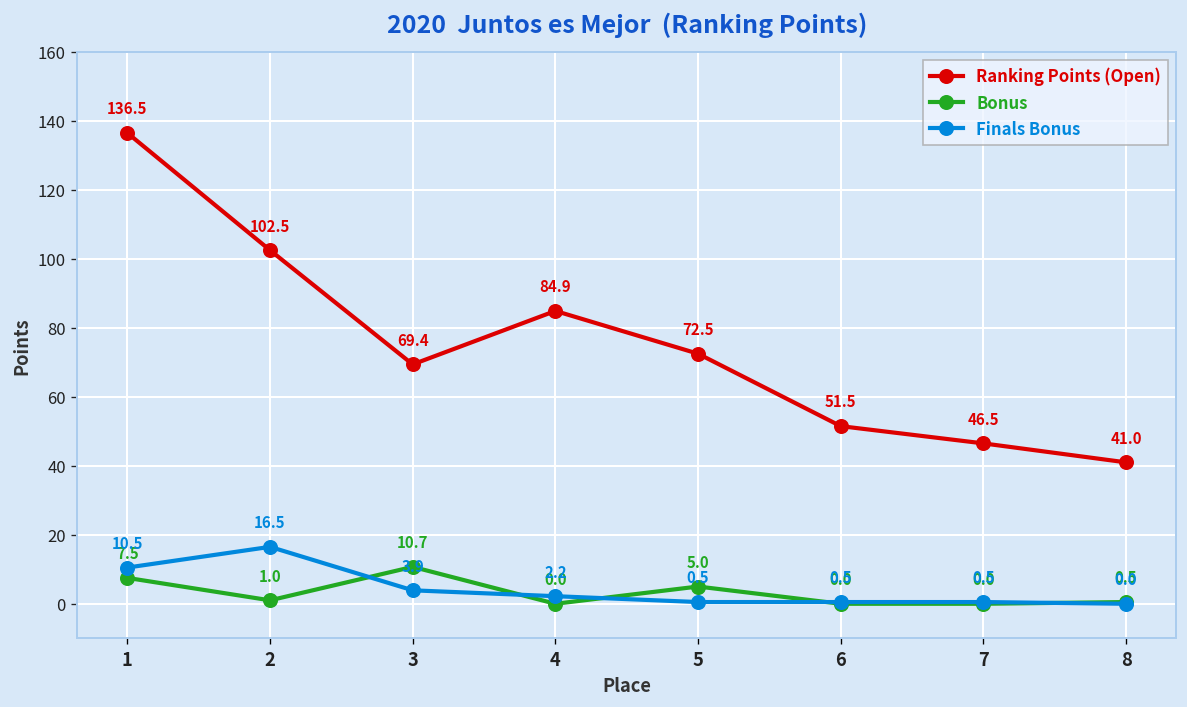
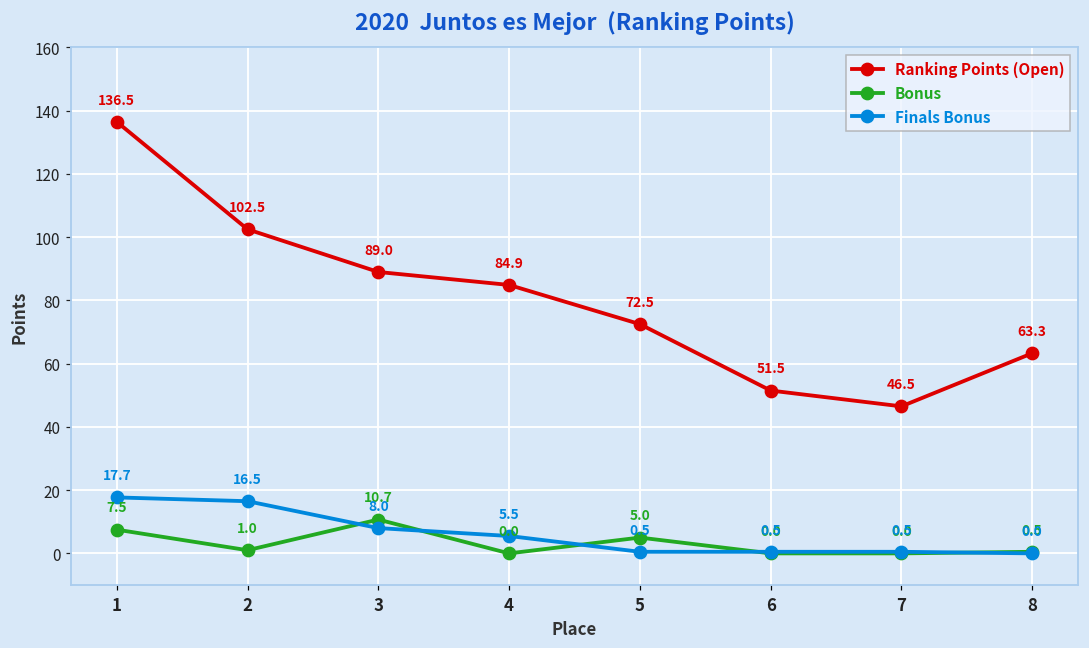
Finals Bonus, 1: 10.5 -> 17.7
Ranking Points (Open), 3: 69.4 -> 89.0
Finals Bonus, 3: 3.9 -> 8.0
Finals Bonus, 4: 2.2 -> 5.5
Ranking Points (Open), 8: 41.0 -> 63.3
